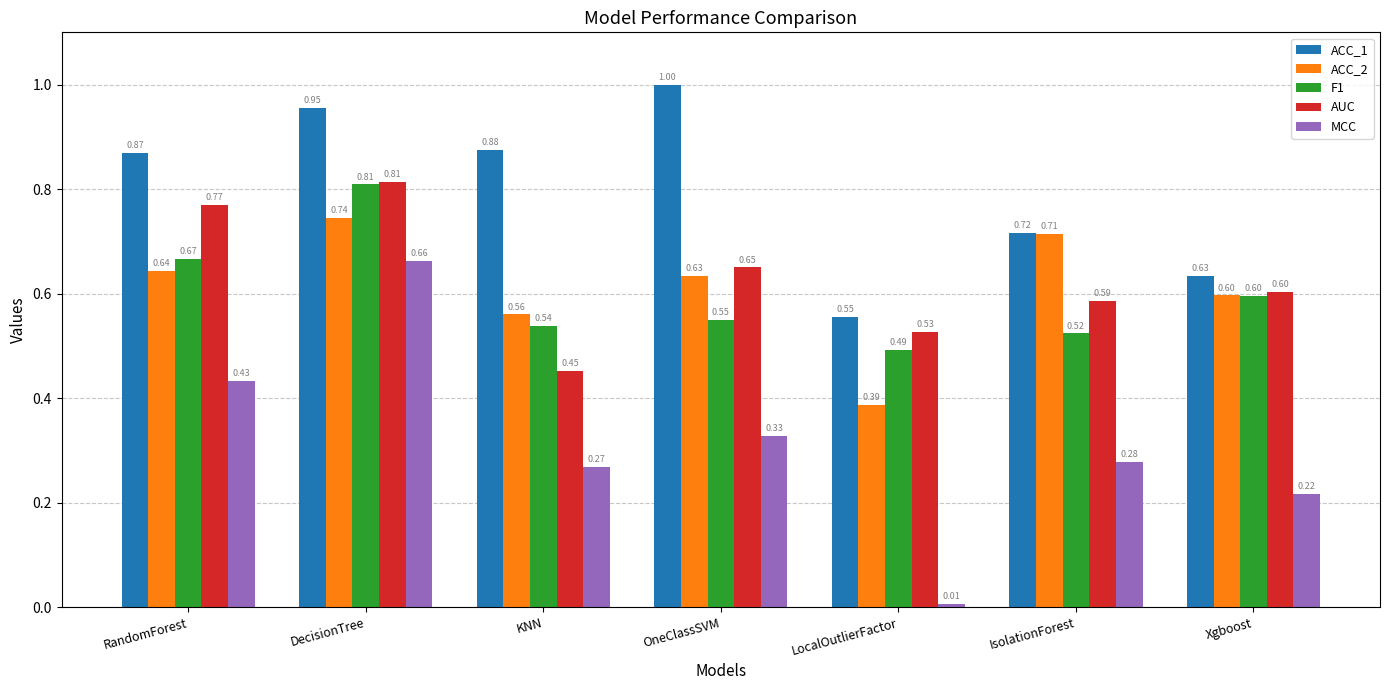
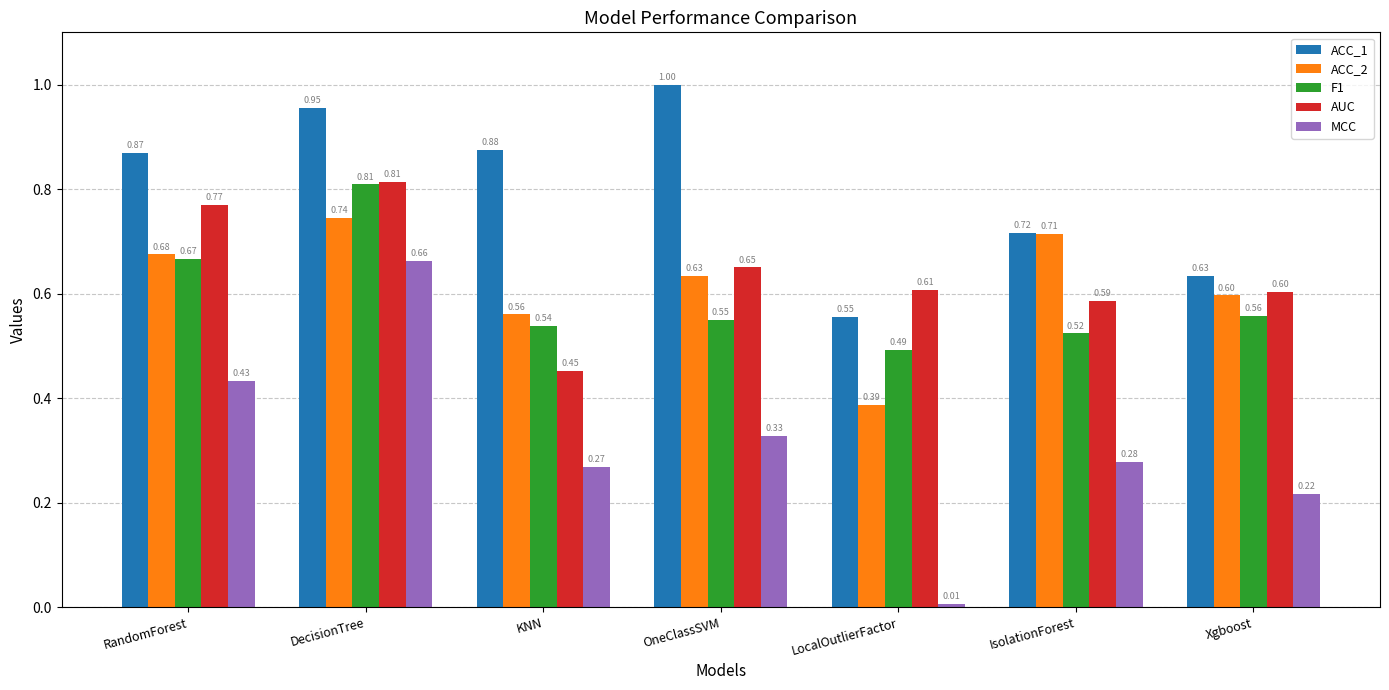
ACC_2, RandomForest: 0.64 -> 0.68
AUC, LocalOutlierFactor: 0.53 -> 0.61
F1, Xgboost: 0.60 -> 0.56
